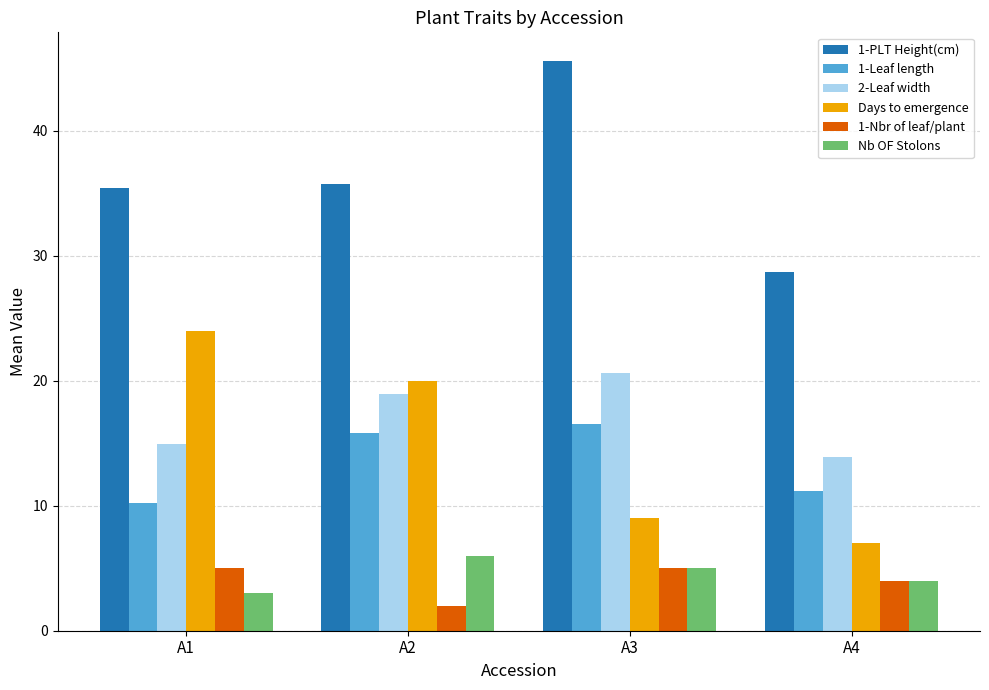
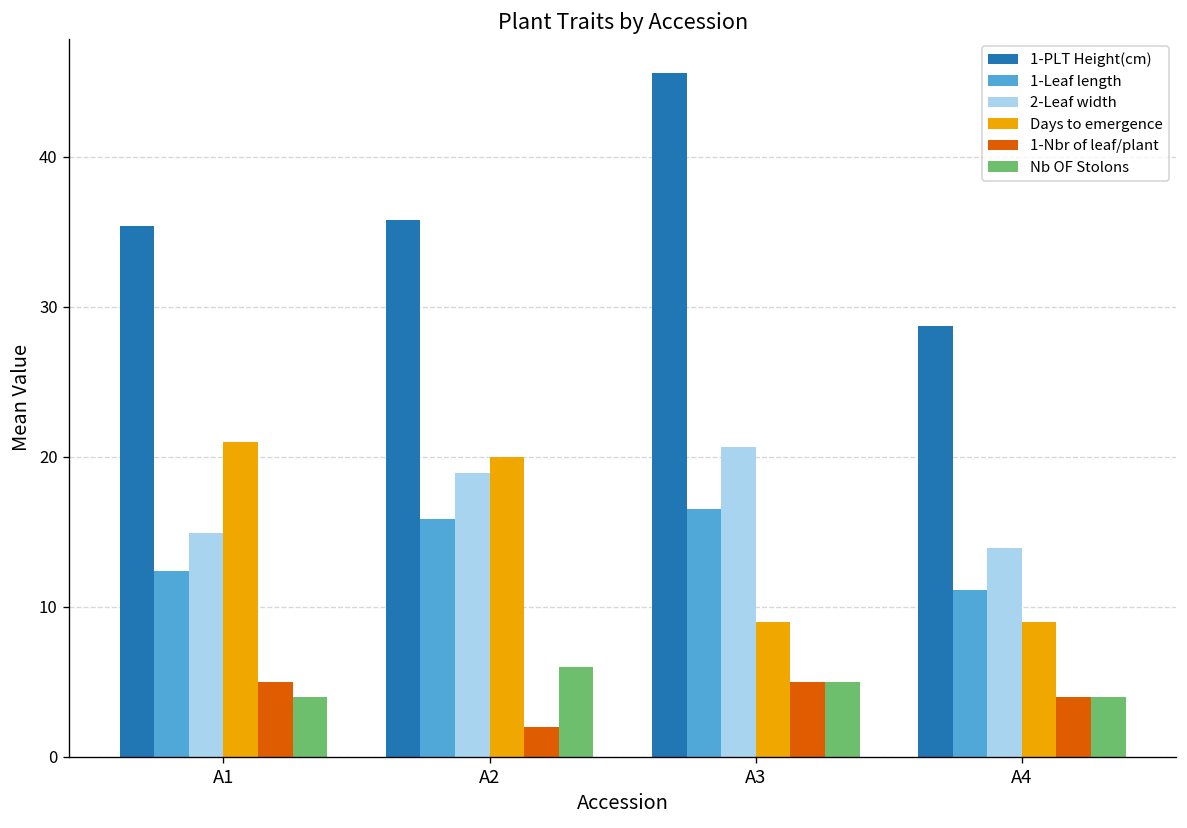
1-Leaf length, A1: 10.2 -> 12.4
Days to emergence, A1: 24 -> 21
Nb OF Stolons, A1: 3 -> 4
Days to emergence, A4: 7 -> 9
